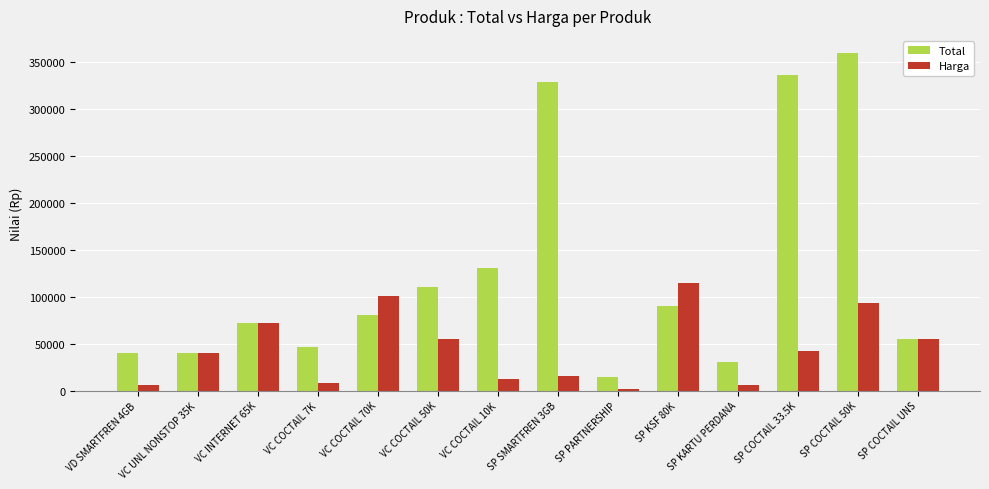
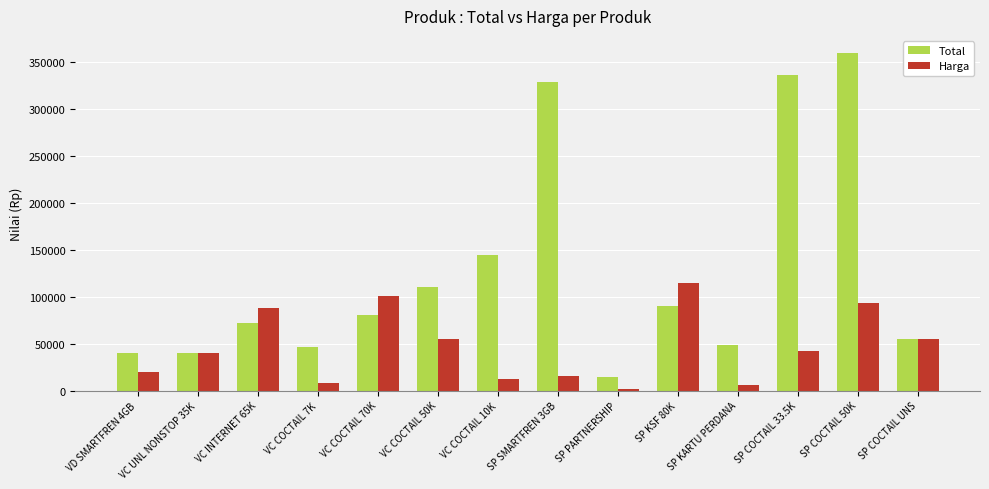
Harga, VD SMARTFREN 4GB: 10000 -> 20000
Harga, VC INTERNET 65K: 70000 -> 90000
Total, VC COCTAIL 10K: 130000 -> 140000
Total, SP KARTU PERDANA: 30000 -> 50000
